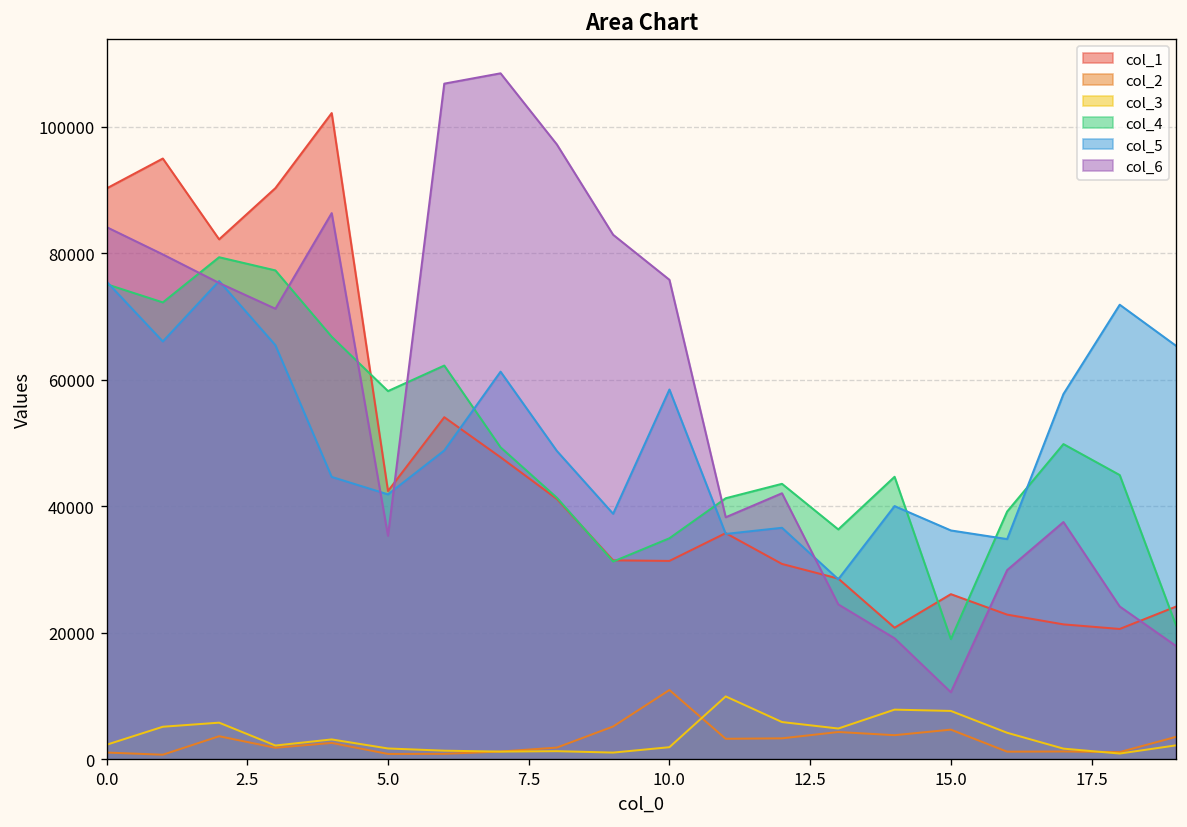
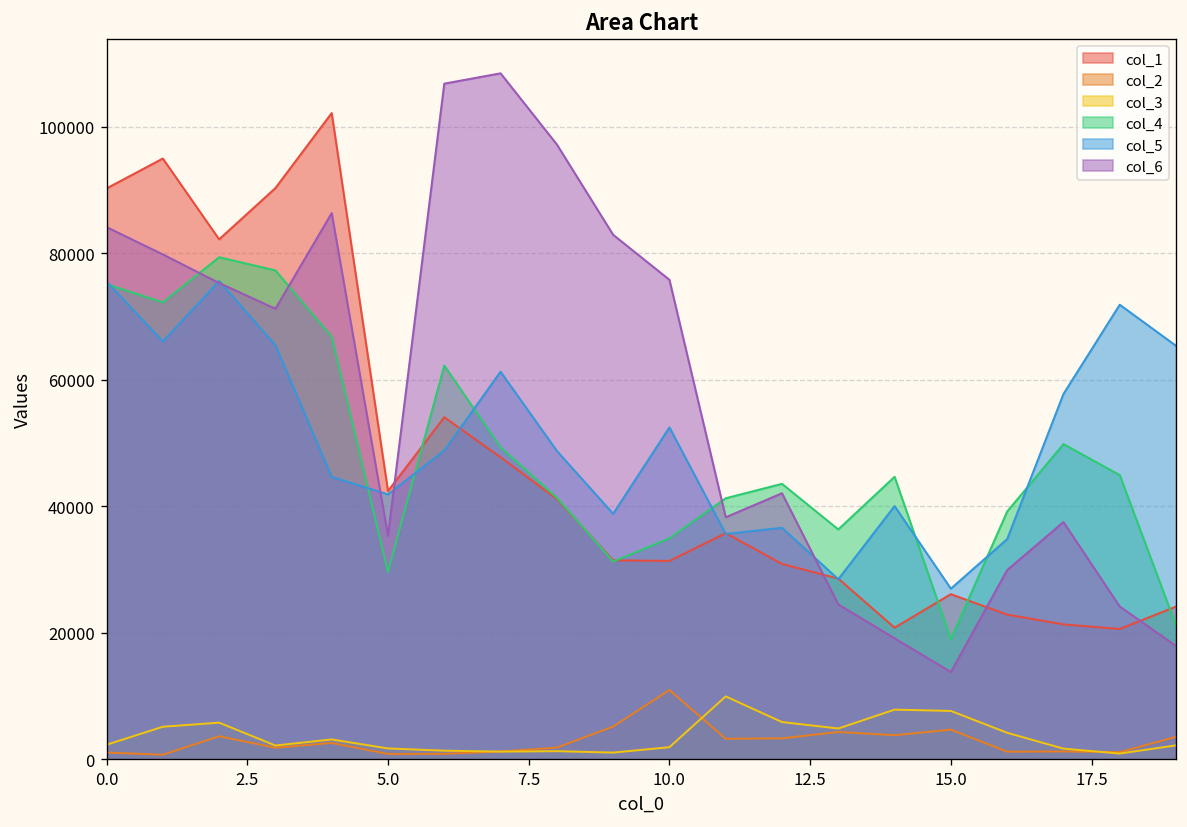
col_4, 5.0: 58000 -> 30000
col_5, 10.0: 58000 -> 52000
col_5, 15.0: 36000 -> 27000
col_6, 15.0: 11000 -> 14000
